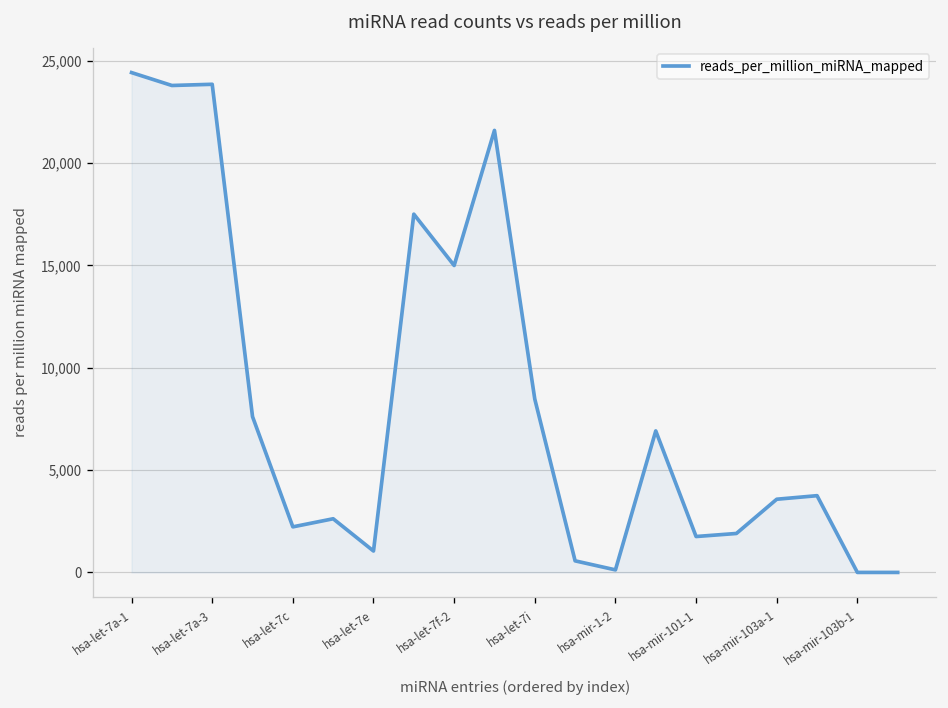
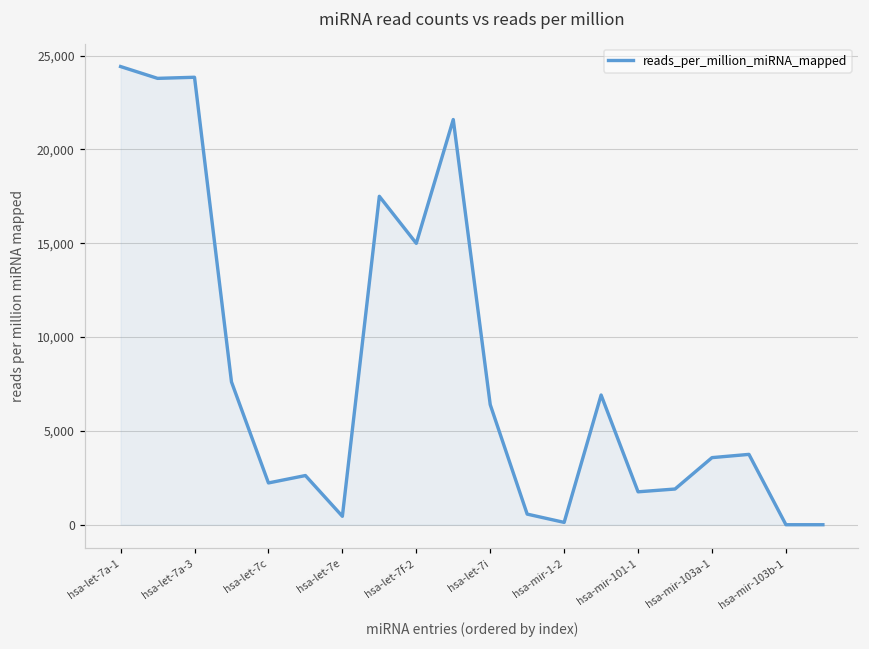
hsa-let-7e: 1,000 -> 400
hsa-let-7i: 8,500 -> 6,400
